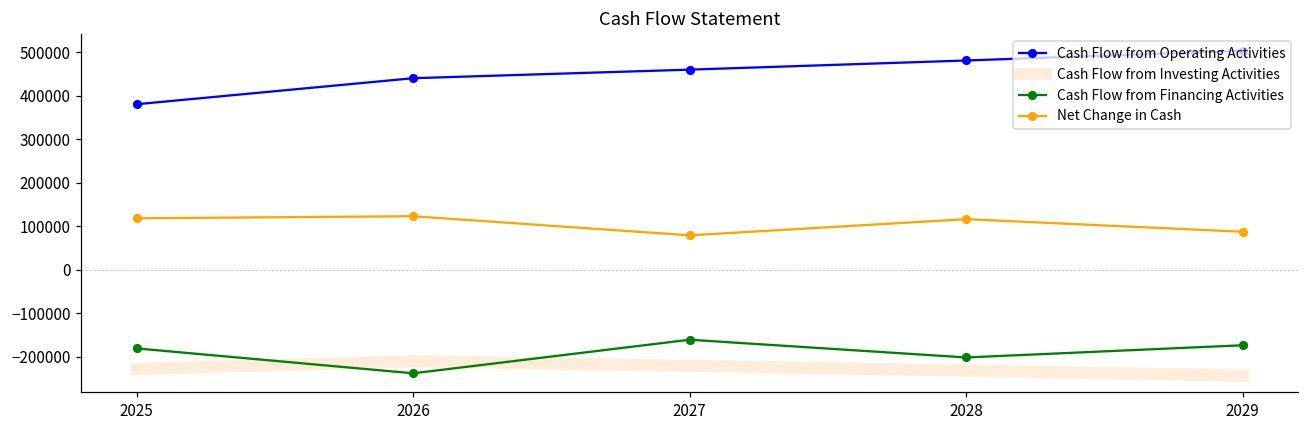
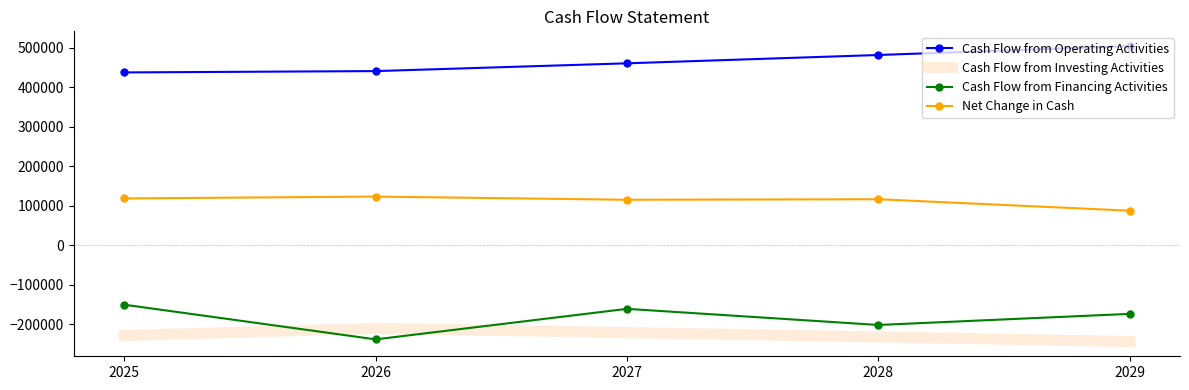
Cash Flow from Operating Activities, 2025: 380000 -> 440000
Cash Flow from Financing Activities, 2025: -180000 -> -150000
Net Change in Cash, 2027: 80000 -> 120000
